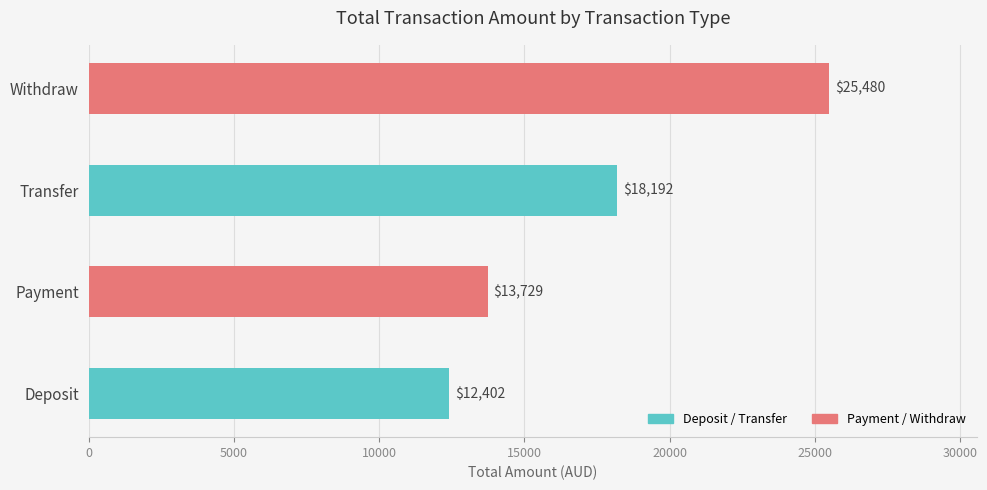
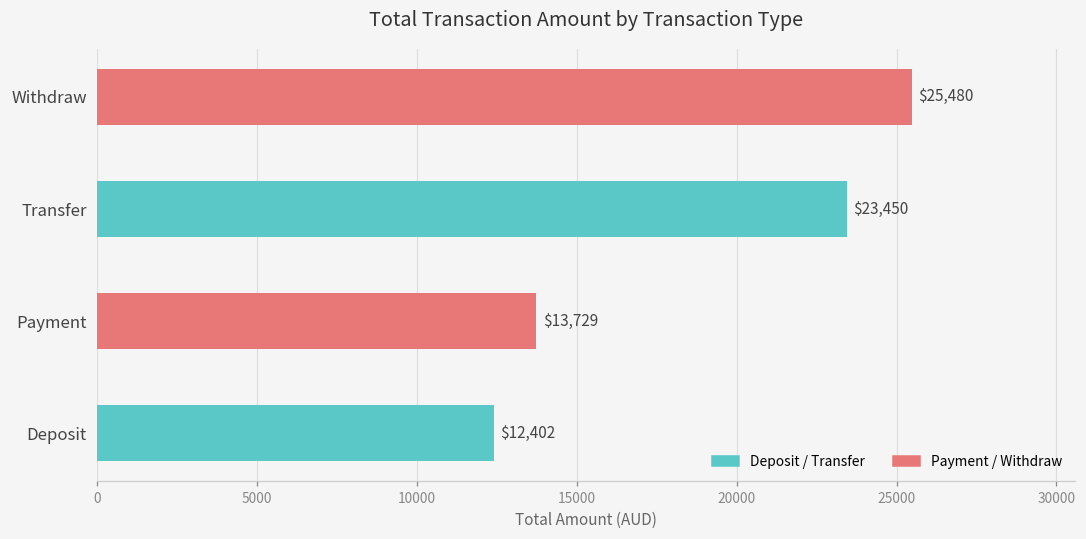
Transfer: $18,192 -> $23,450
